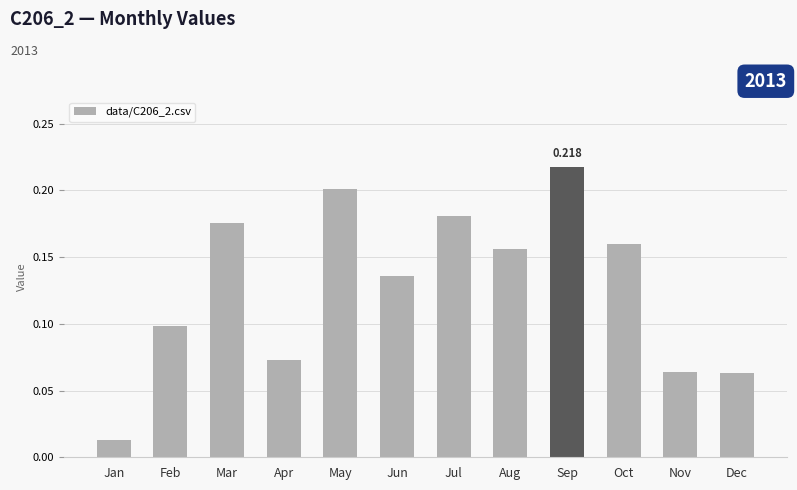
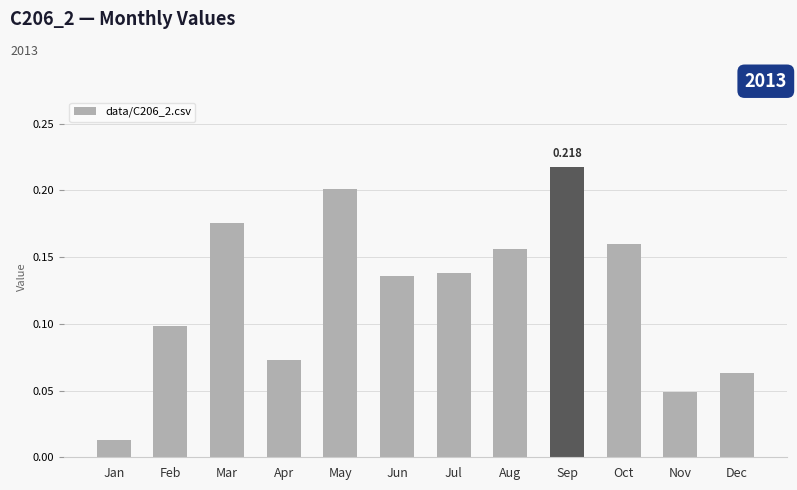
Jul: 0.181 -> 0.138
Nov: 0.064 -> 0.049
